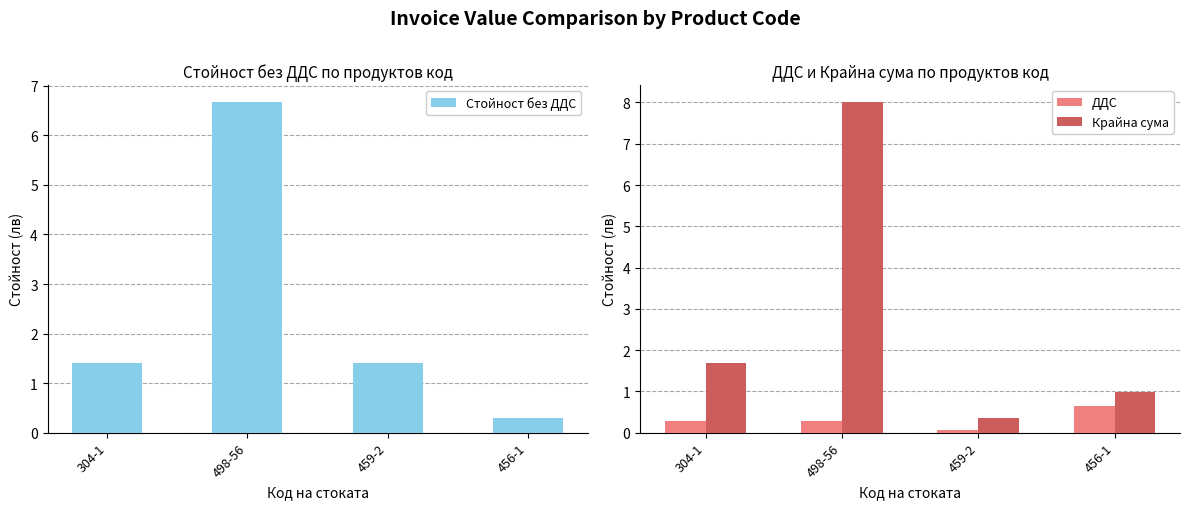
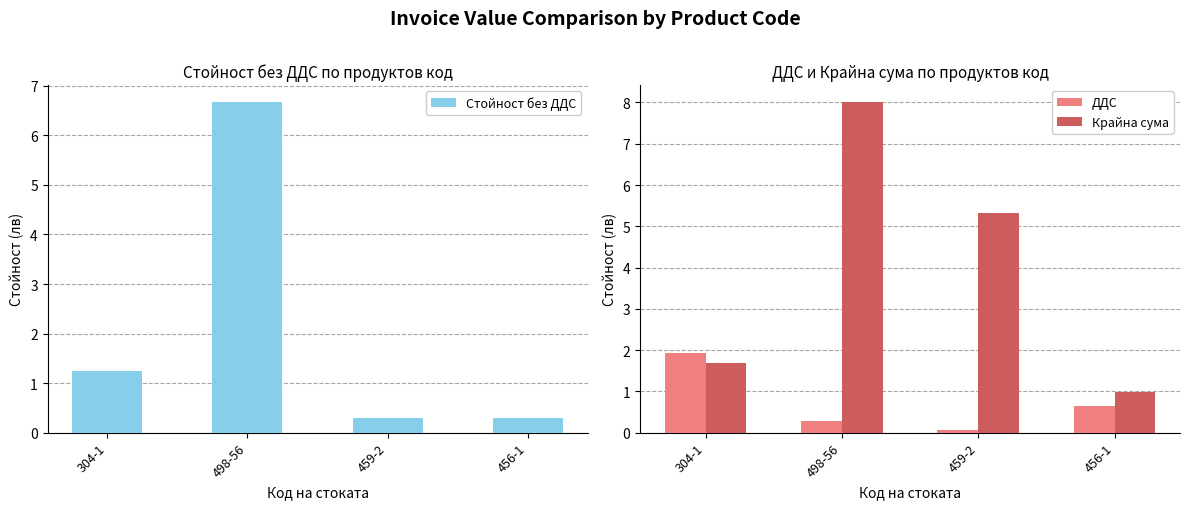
Стойност без ДДС по продуктов код, 304-1: 1.4 -> 1.2
Стойност без ДДС по продуктов код, 459-2: 1.4 -> 0.3
ДДС и Крайна сума по продуктов код, ДДС, 304-1: 0.3 -> 1.9
ДДС и Крайна сума по продуктов код, Крайна сума, 459-2: 0.4 -> 5.3
